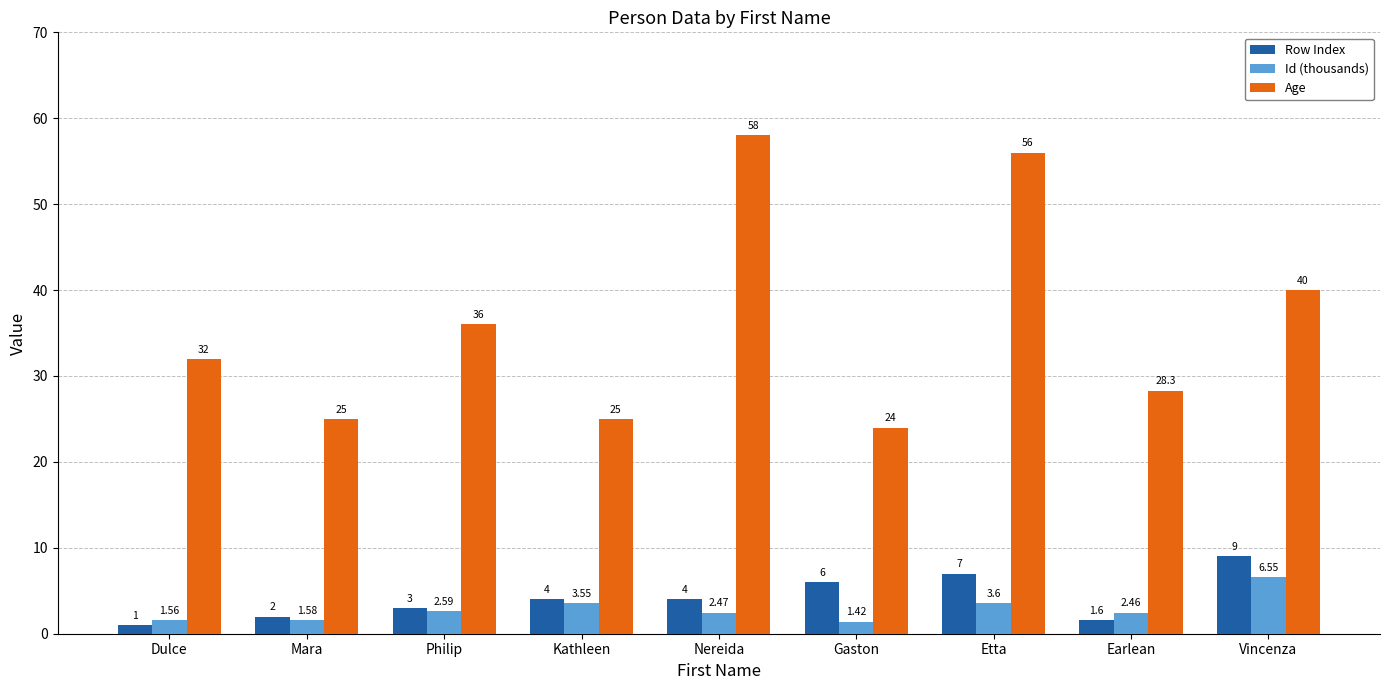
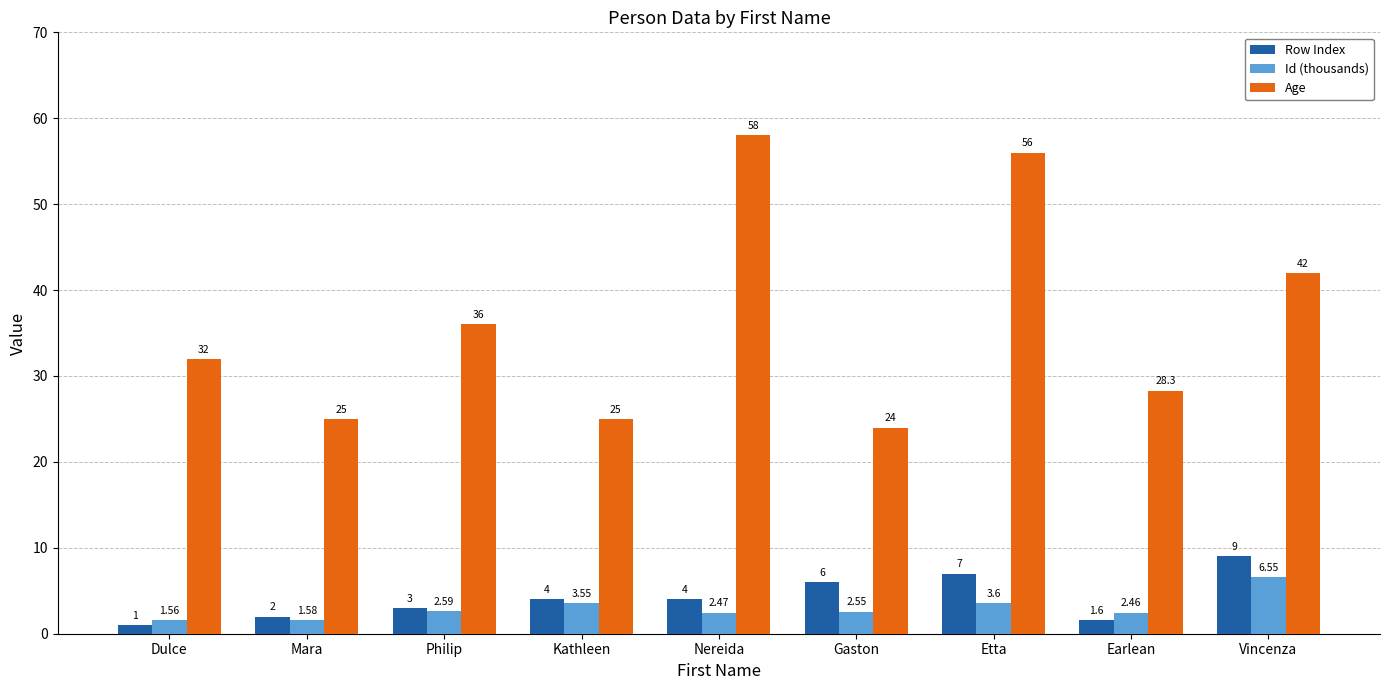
Id (thousands), Gaston: 1.42 -> 2.55
Age, Vincenza: 40 -> 42
